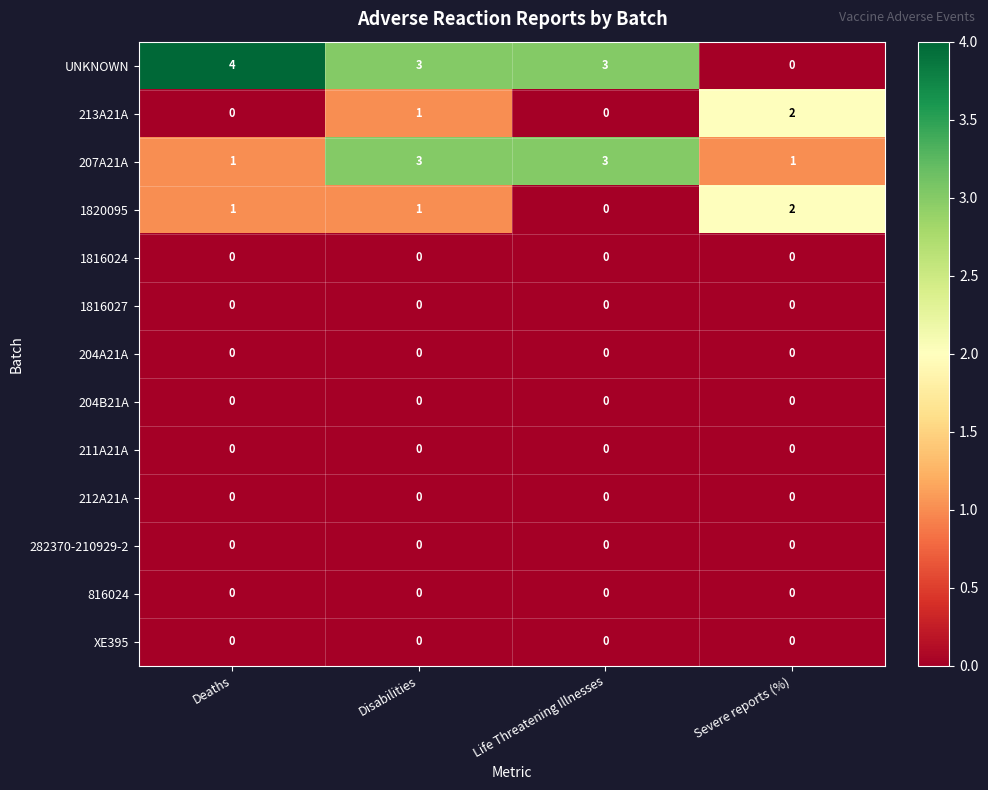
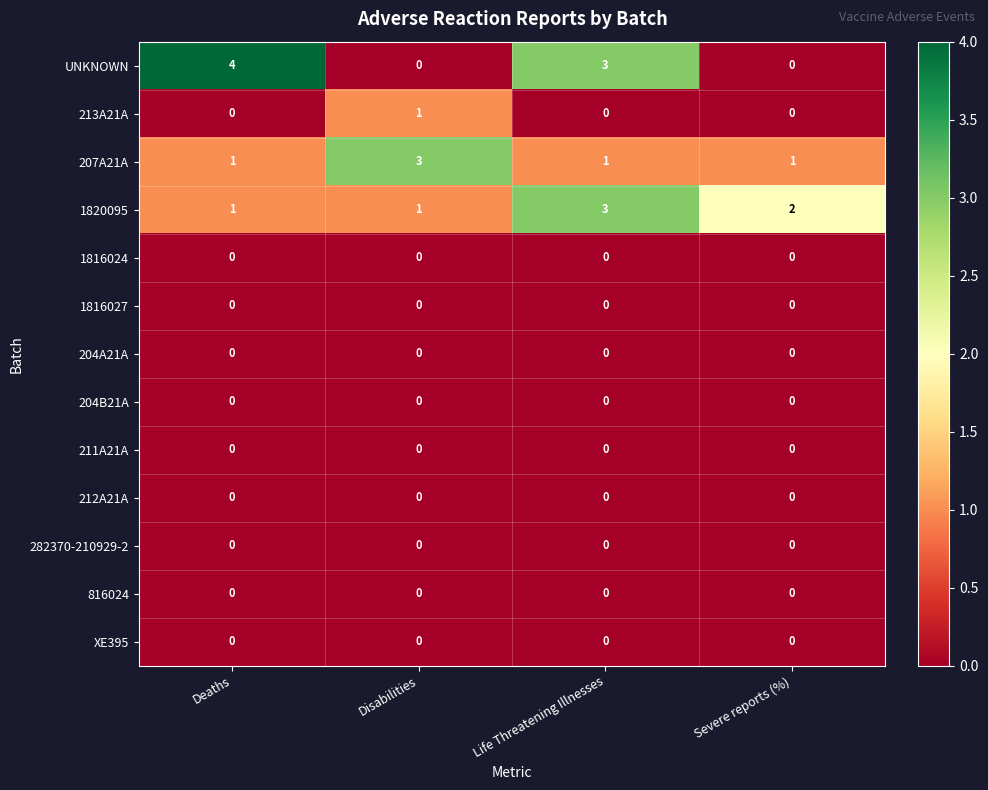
UNKNOWN, Disabilities: 3 -> 0
213A21A, Severe reports (%): 2 -> 0
207A21A, Life Threatening Illnesses: 3 -> 1
1820095, Life Threatening Illnesses: 0 -> 3
